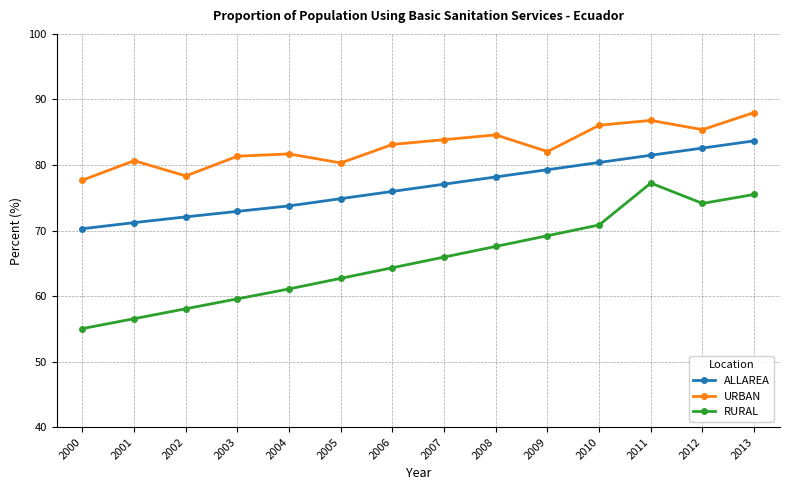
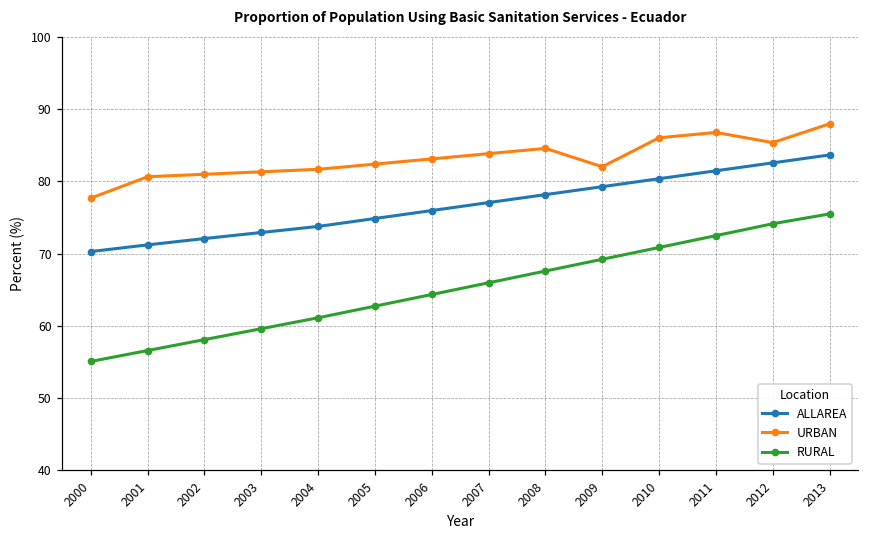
URBAN, 2002: 78 -> 81
URBAN, 2005: 80 -> 82
RURAL, 2011: 77 -> 72
